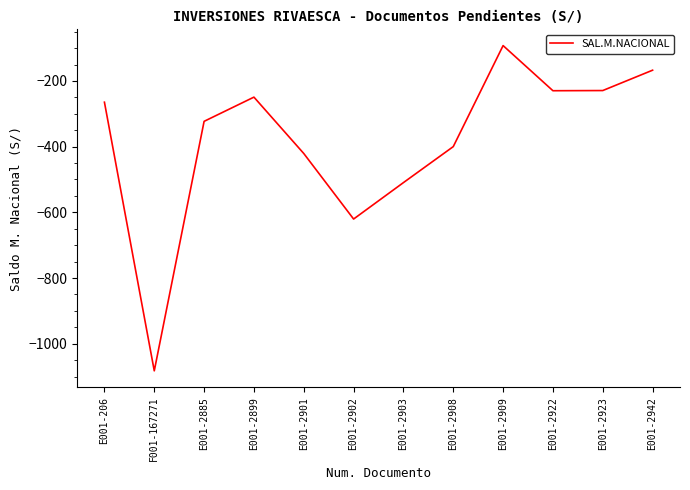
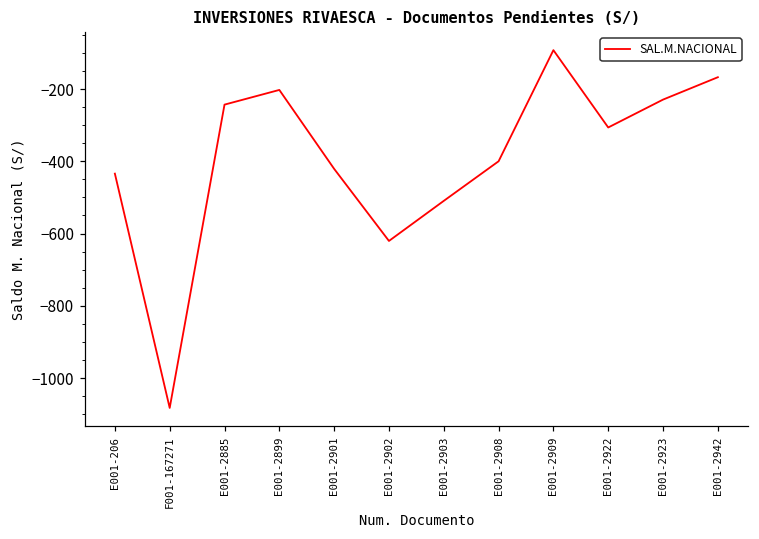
E001-206: -260 -> -430
E001-2885: -320 -> -240
E001-2899: -250 -> -200
E001-2922: -230 -> -310
